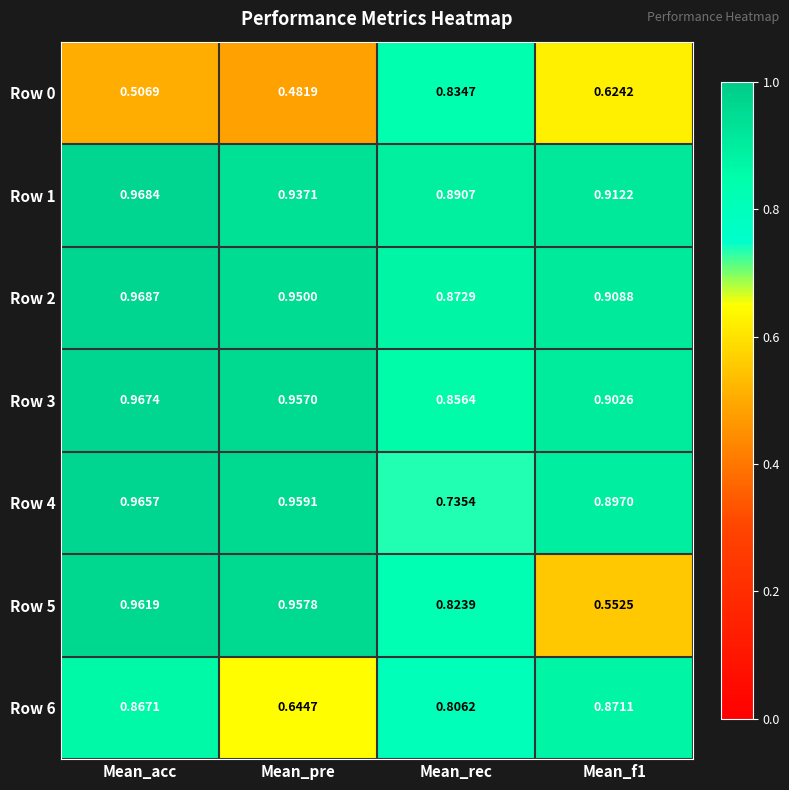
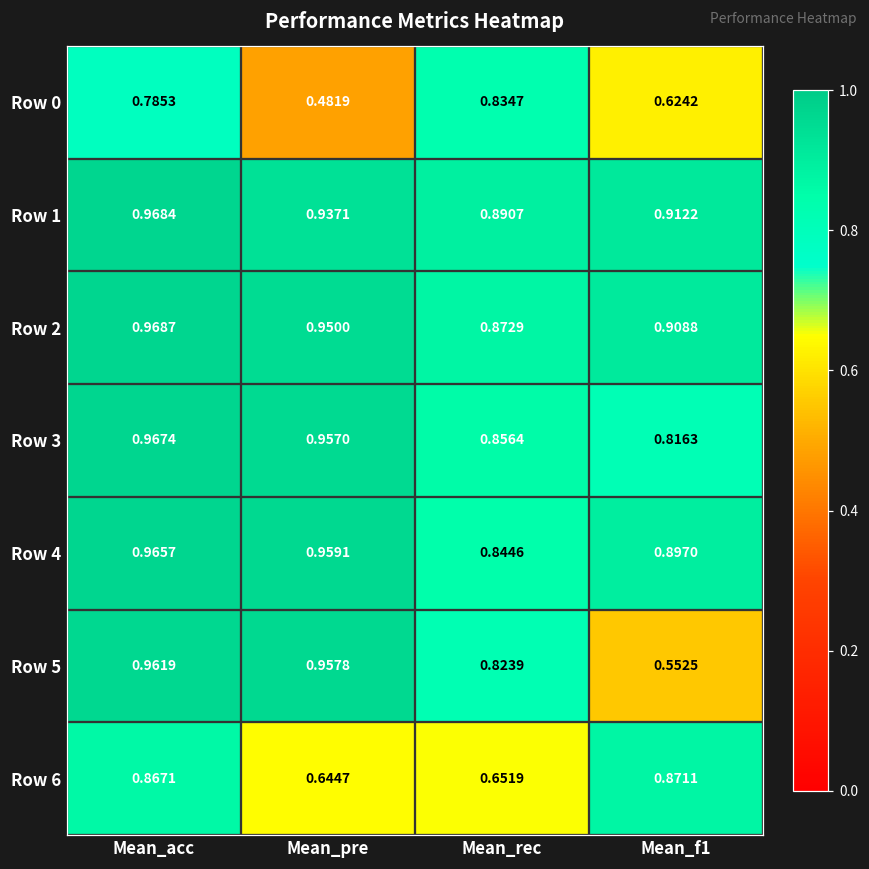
Row 0, Mean_acc: 0.5069 -> 0.7853
Row 3, Mean_f1: 0.9026 -> 0.8163
Row 4, Mean_rec: 0.7354 -> 0.8446
Row 6, Mean_rec: 0.8062 -> 0.6519
